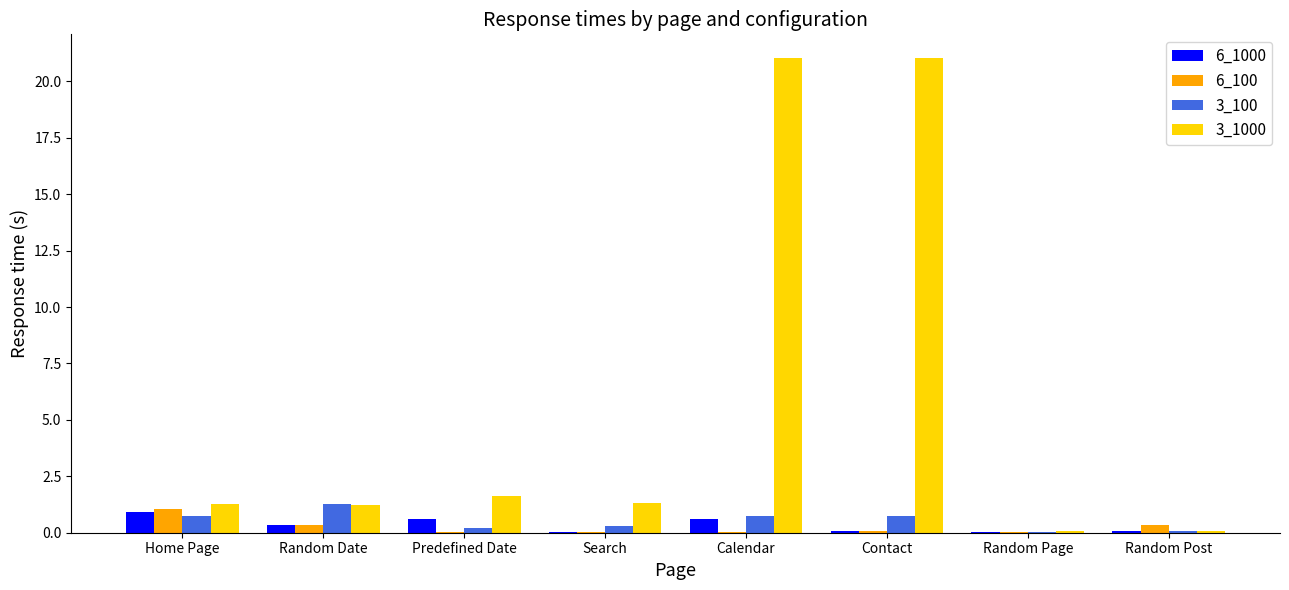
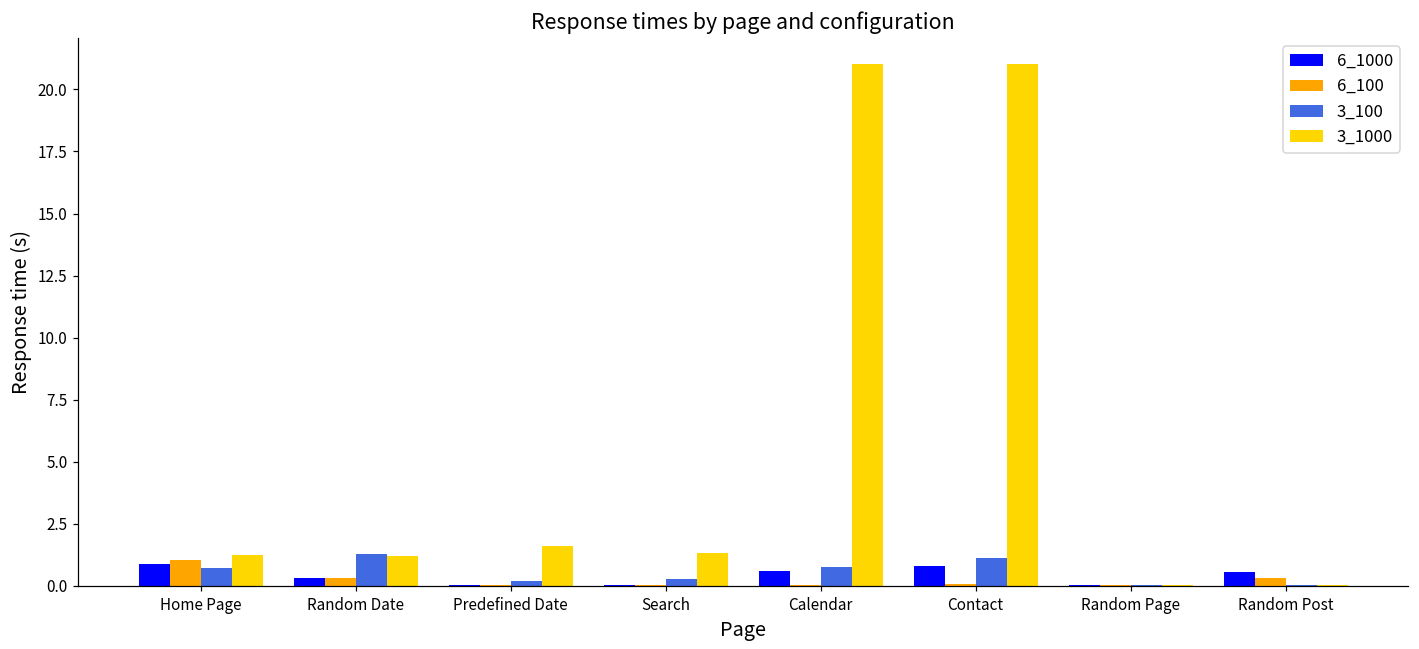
6_1000, Predefined Date: 0.6 -> 0.0
6_1000, Contact: 0.1 -> 0.8
3_100, Contact: 0.7 -> 1.1
6_1000, Random Post: 0.1 -> 0.6
